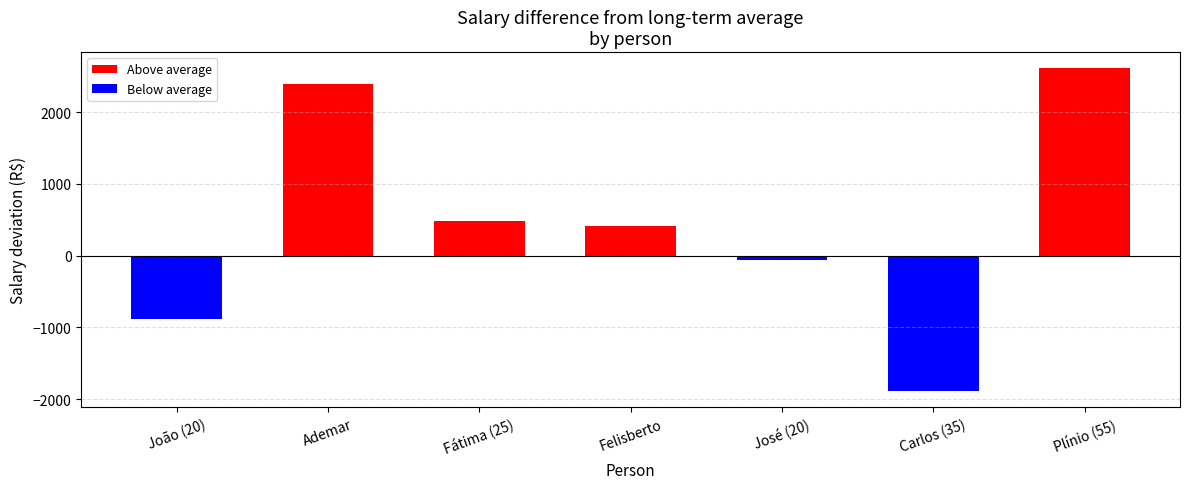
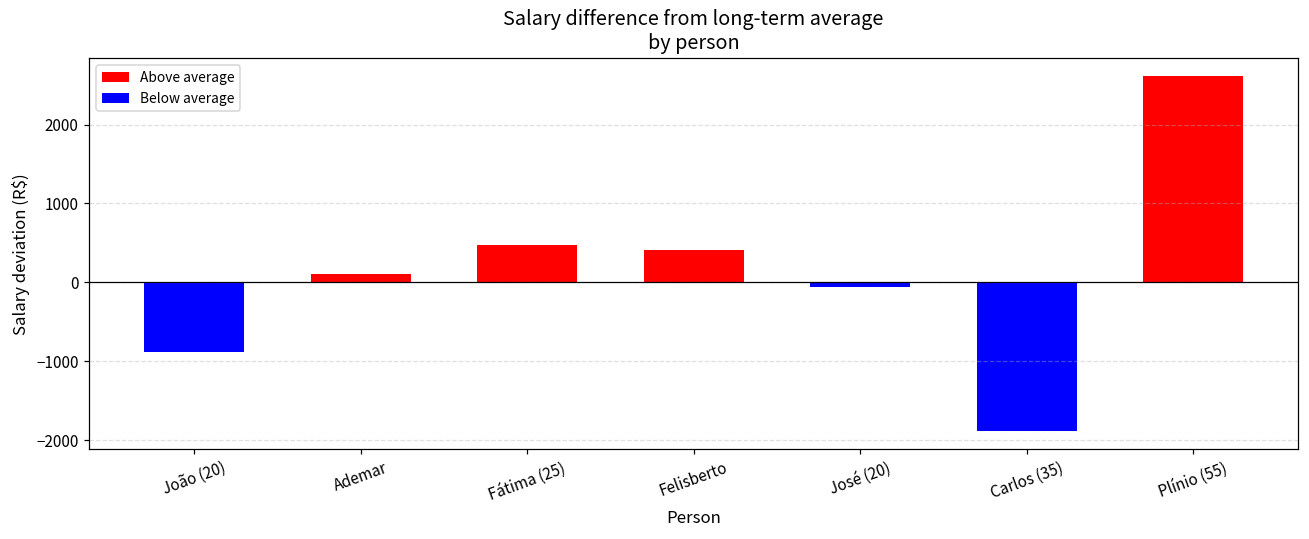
Ademar: 2400 -> 100
